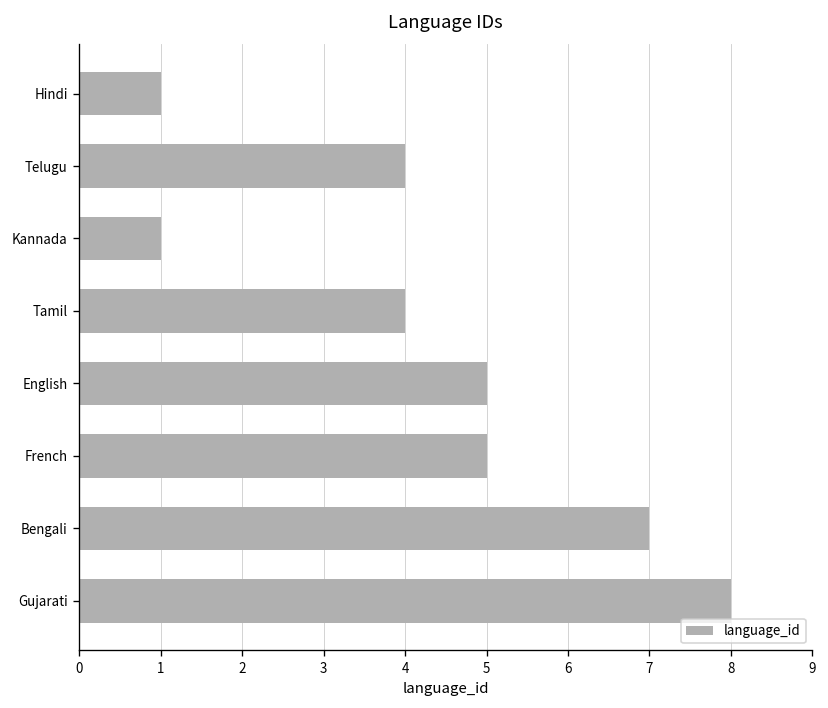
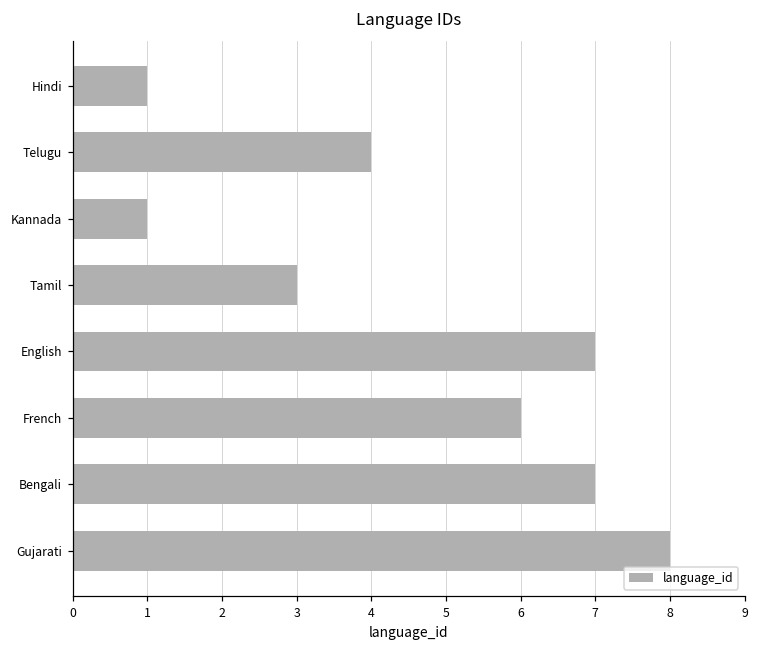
Tamil: 4 -> 3
English: 5 -> 7
French: 5 -> 6
